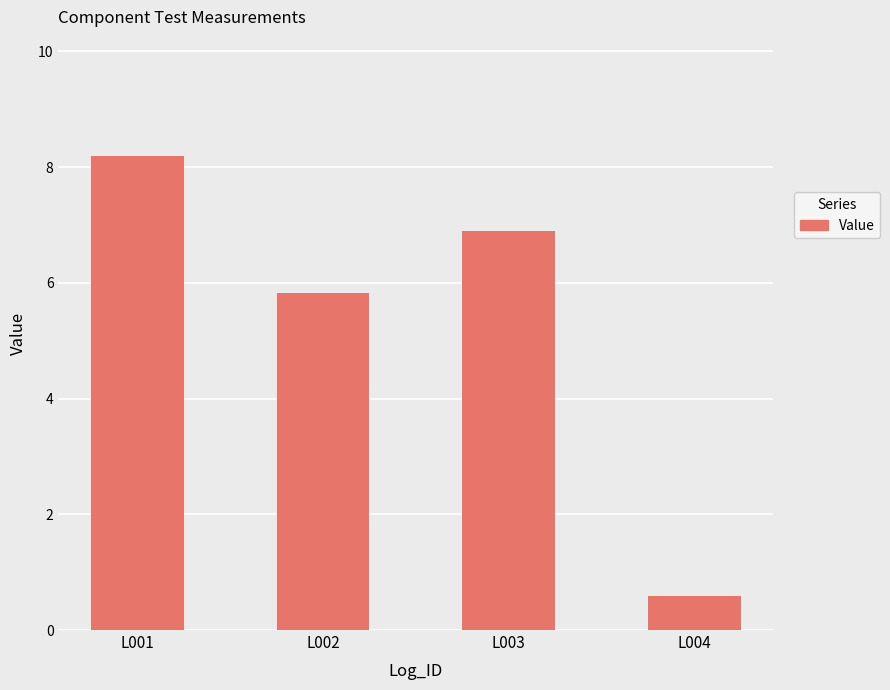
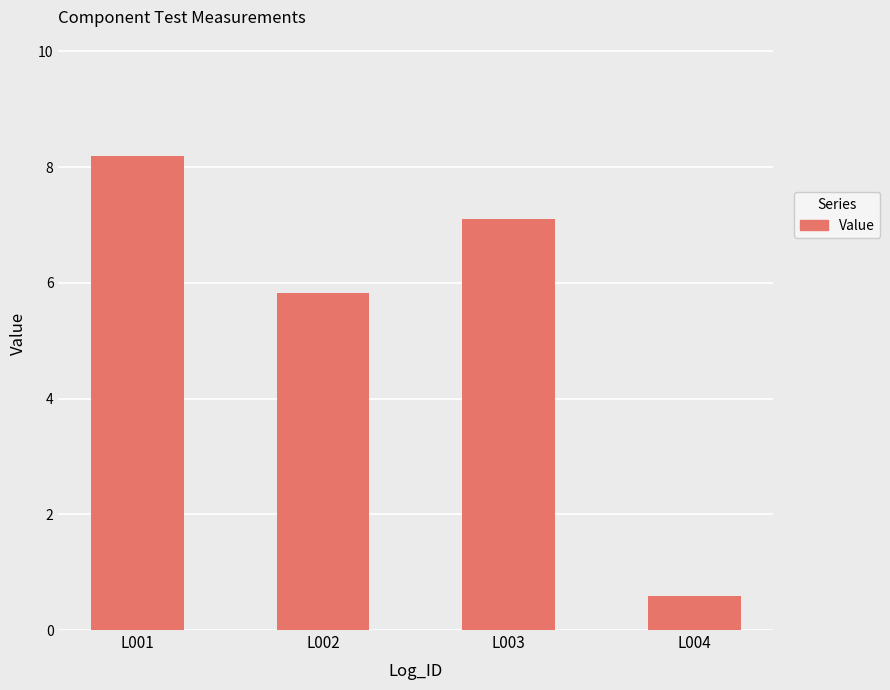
L003: 6.9 -> 7.1
